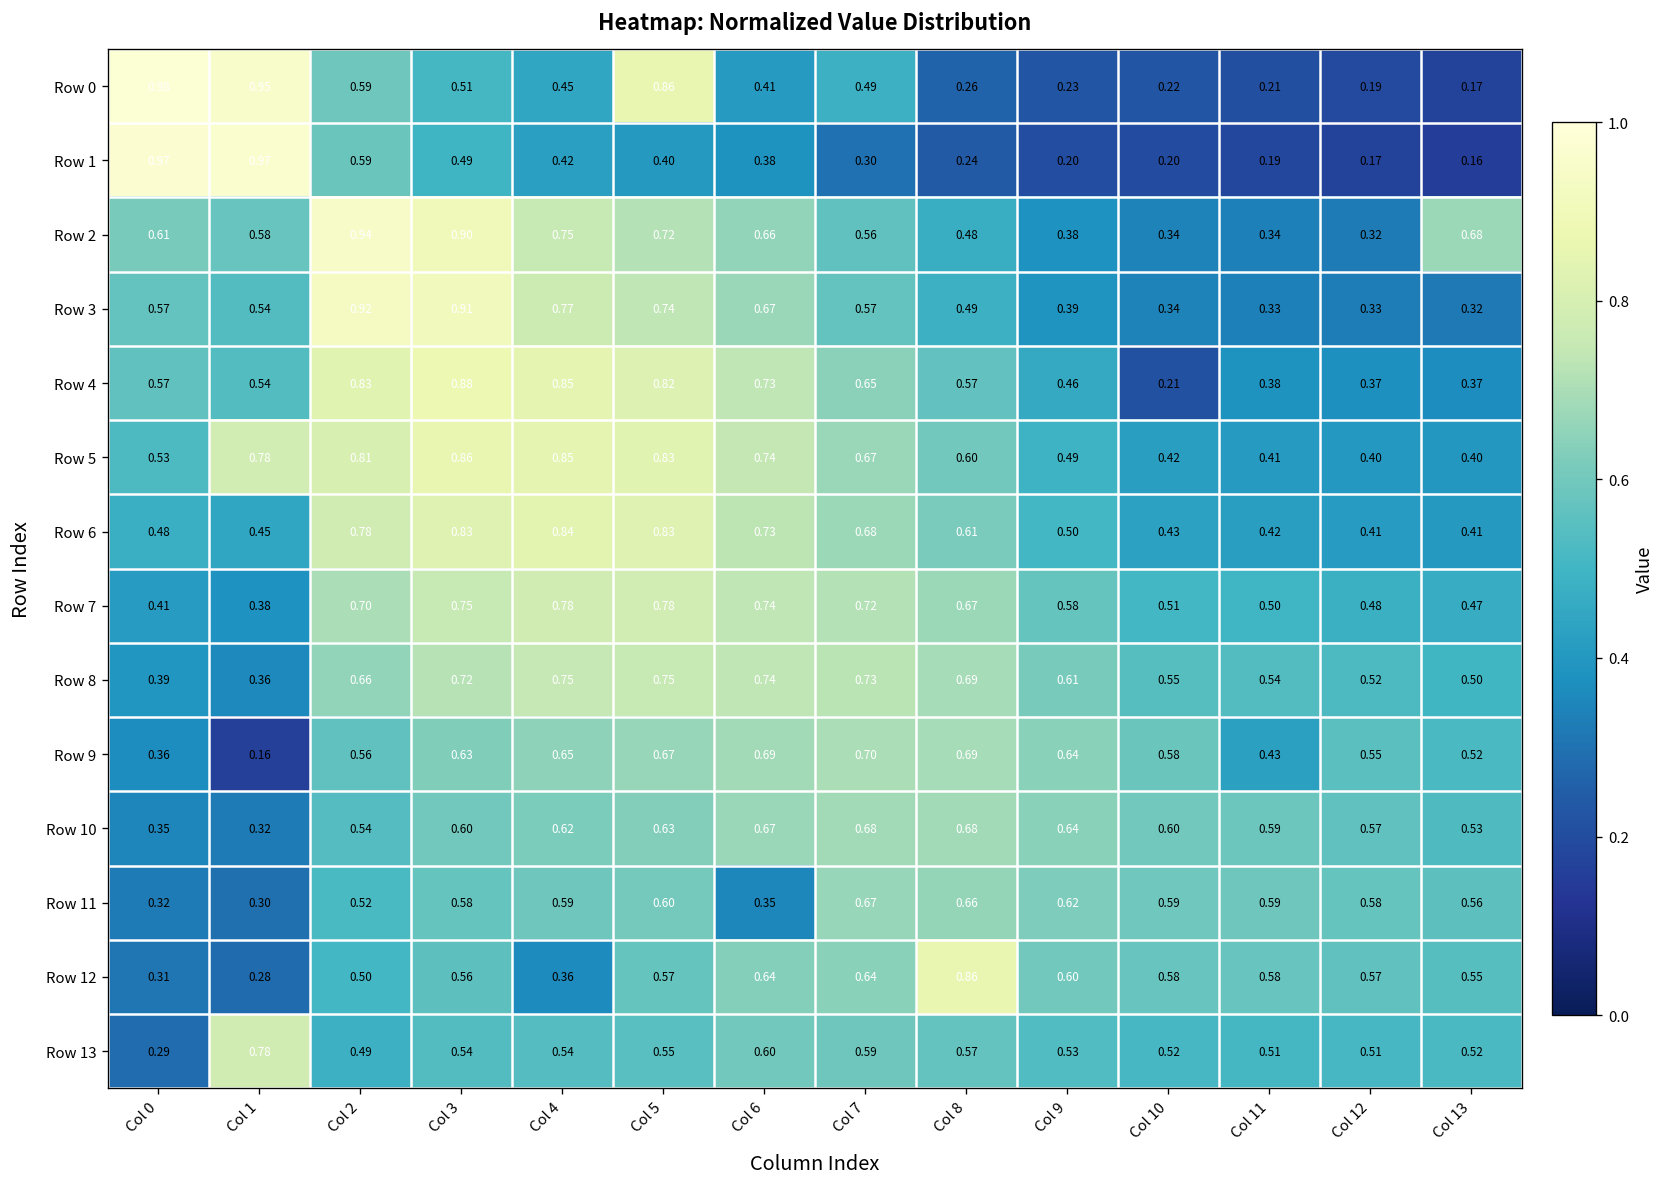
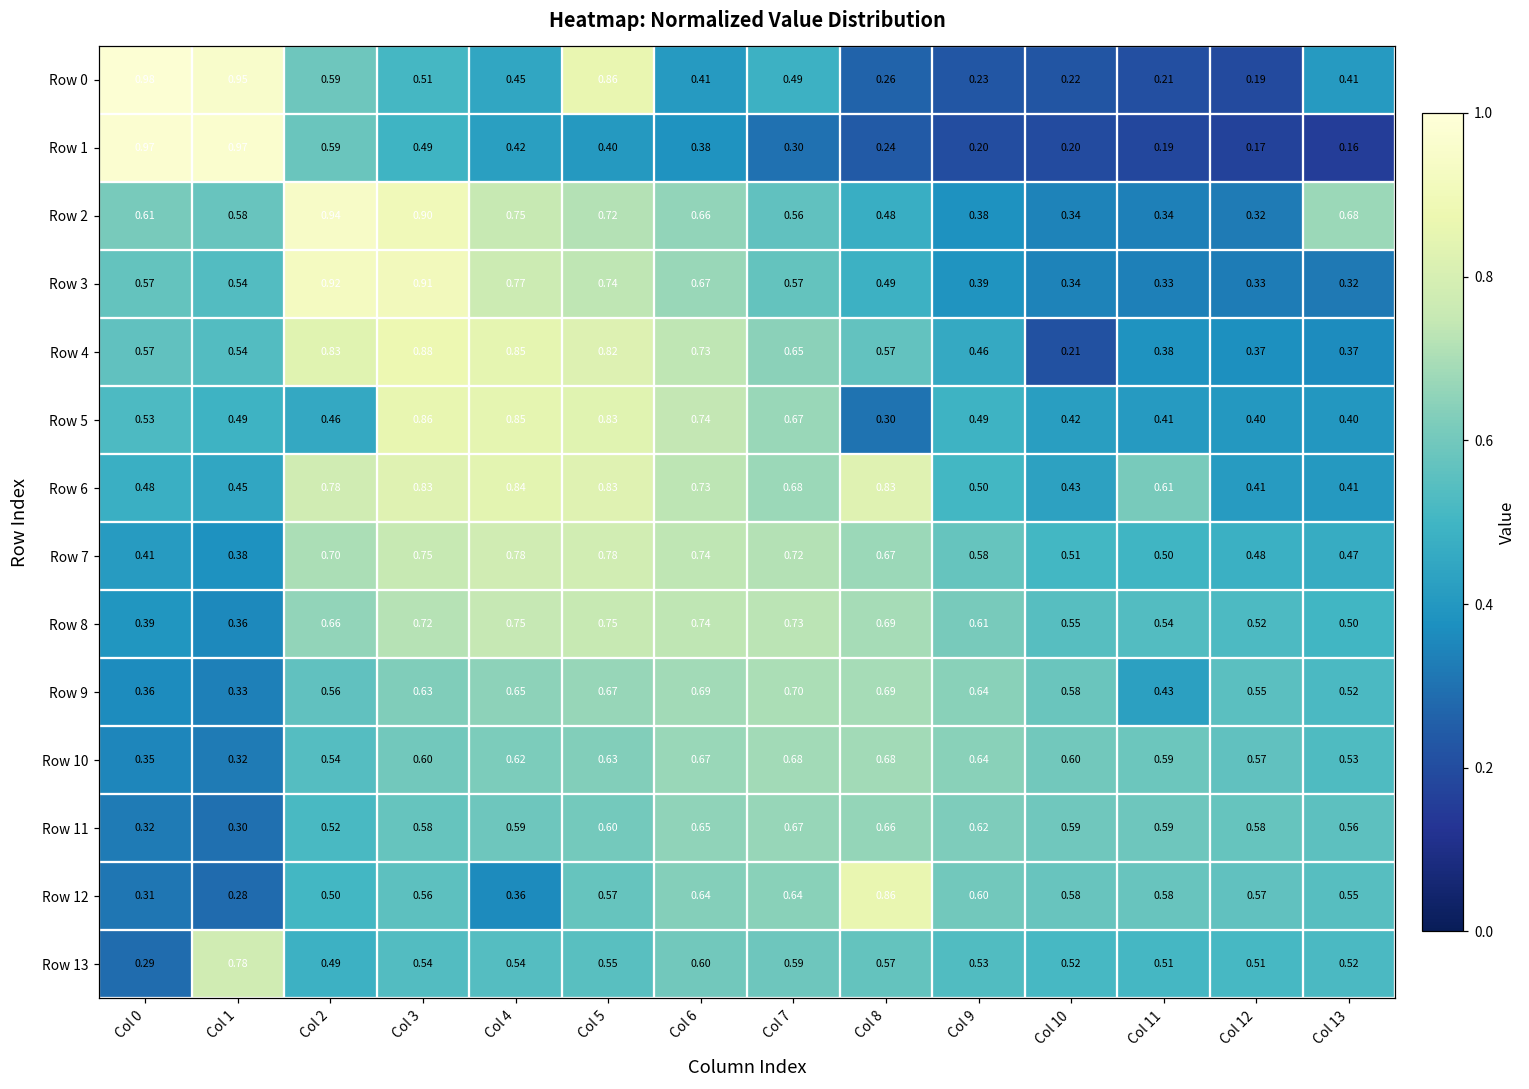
Row 0, Col 13: 0.17 -> 0.41
Row 5, Col 1: 0.78 -> 0.49
Row 5, Col 2: 0.81 -> 0.46
Row 5, Col 8: 0.60 -> 0.30
Row 6, Col 8: 0.61 -> 0.83
Row 6, Col 11: 0.42 -> 0.61
Row 9, Col 1: 0.16 -> 0.33
Row 11, Col 6: 0.35 -> 0.65
